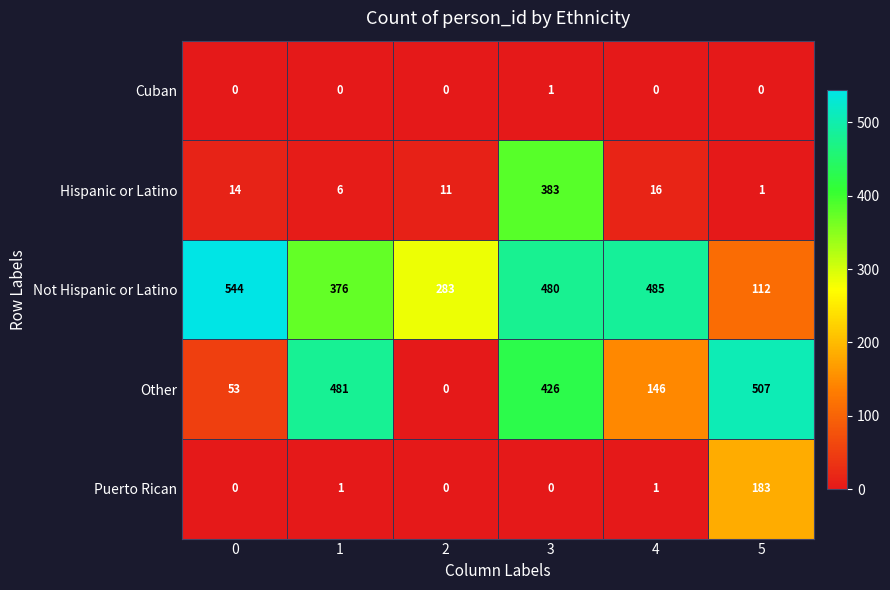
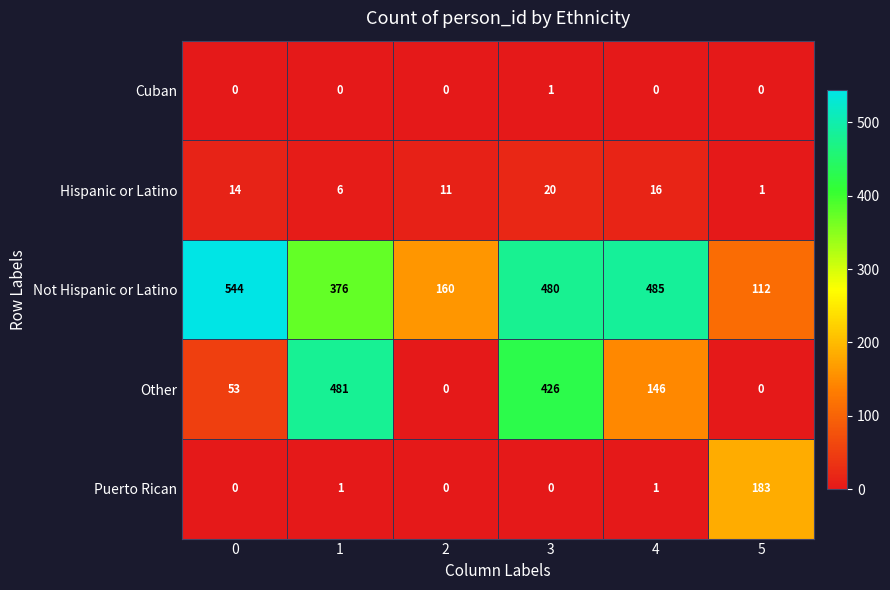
Hispanic or Latino, 3: 383 -> 20
Not Hispanic or Latino, 2: 283 -> 160
Other, 5: 507 -> 0
